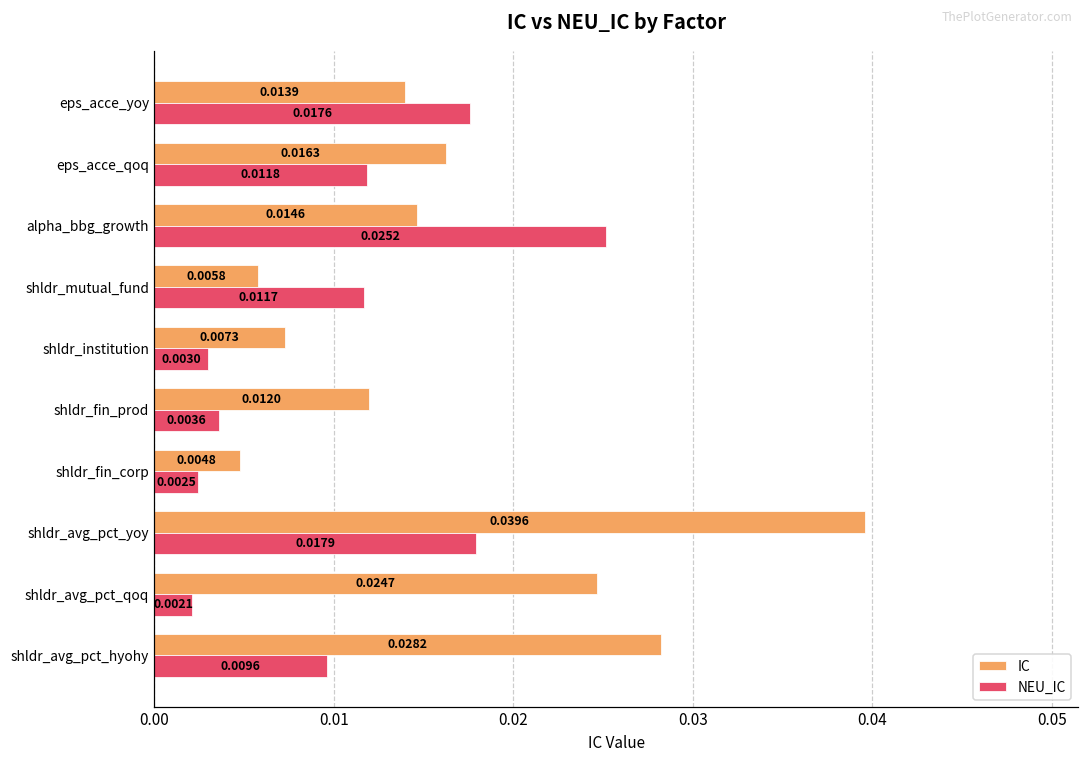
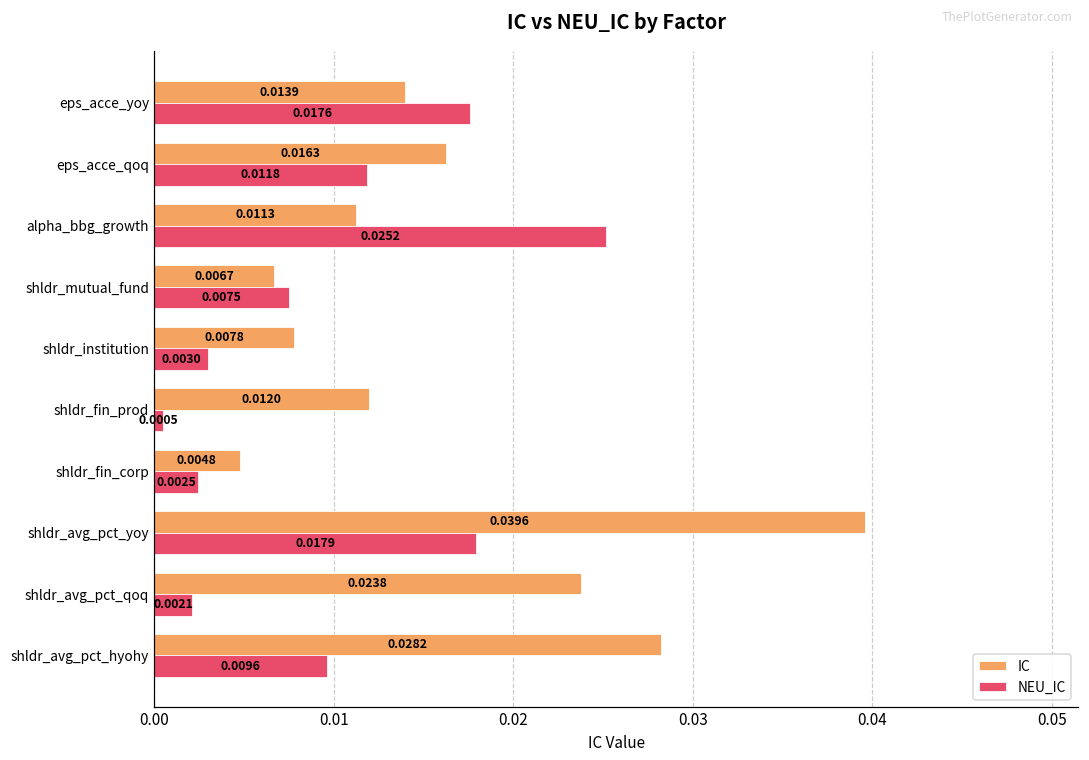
IC, alpha_bbg_growth: 0.0146 -> 0.0113
IC, shldr_mutual_fund: 0.0058 -> 0.0067
NEU_IC, shldr_mutual_fund: 0.0117 -> 0.0075
IC, shldr_institution: 0.0073 -> 0.0078
NEU_IC, shldr_fin_prod: 0.0036 -> 0.0005
IC, shldr_avg_pct_qoq: 0.0247 -> 0.0238
